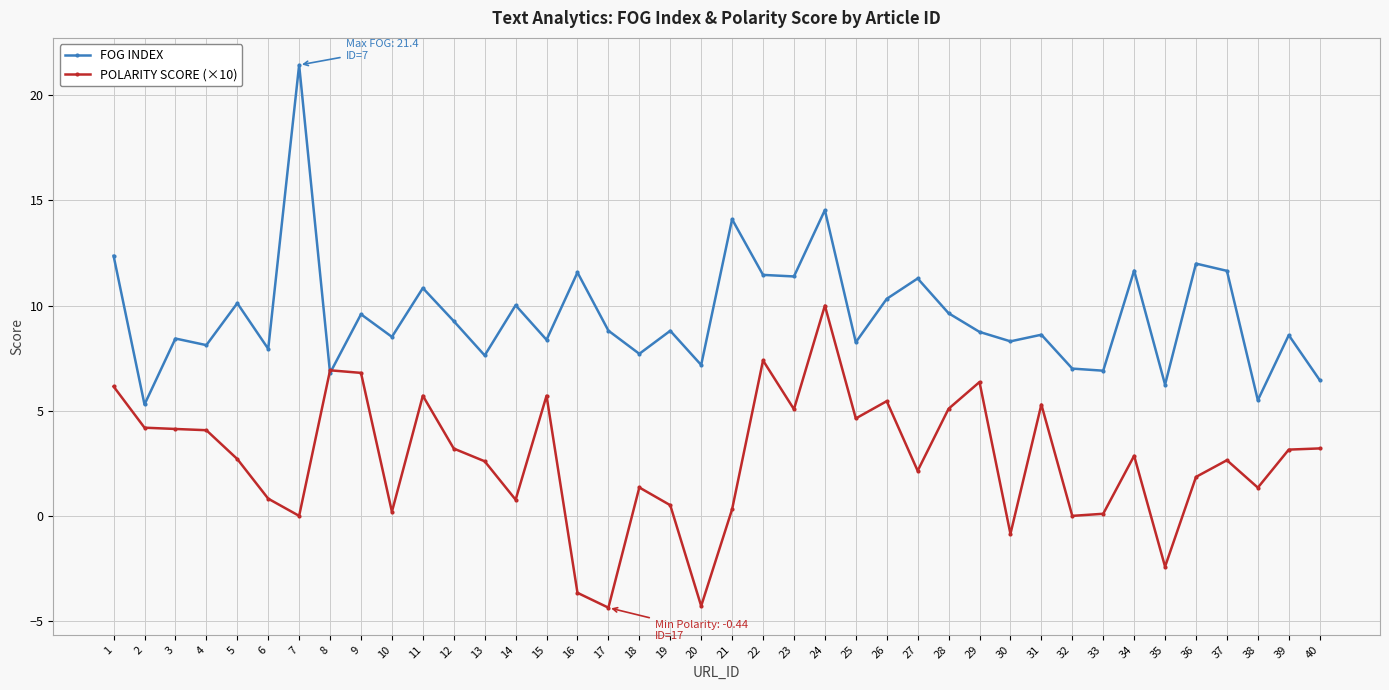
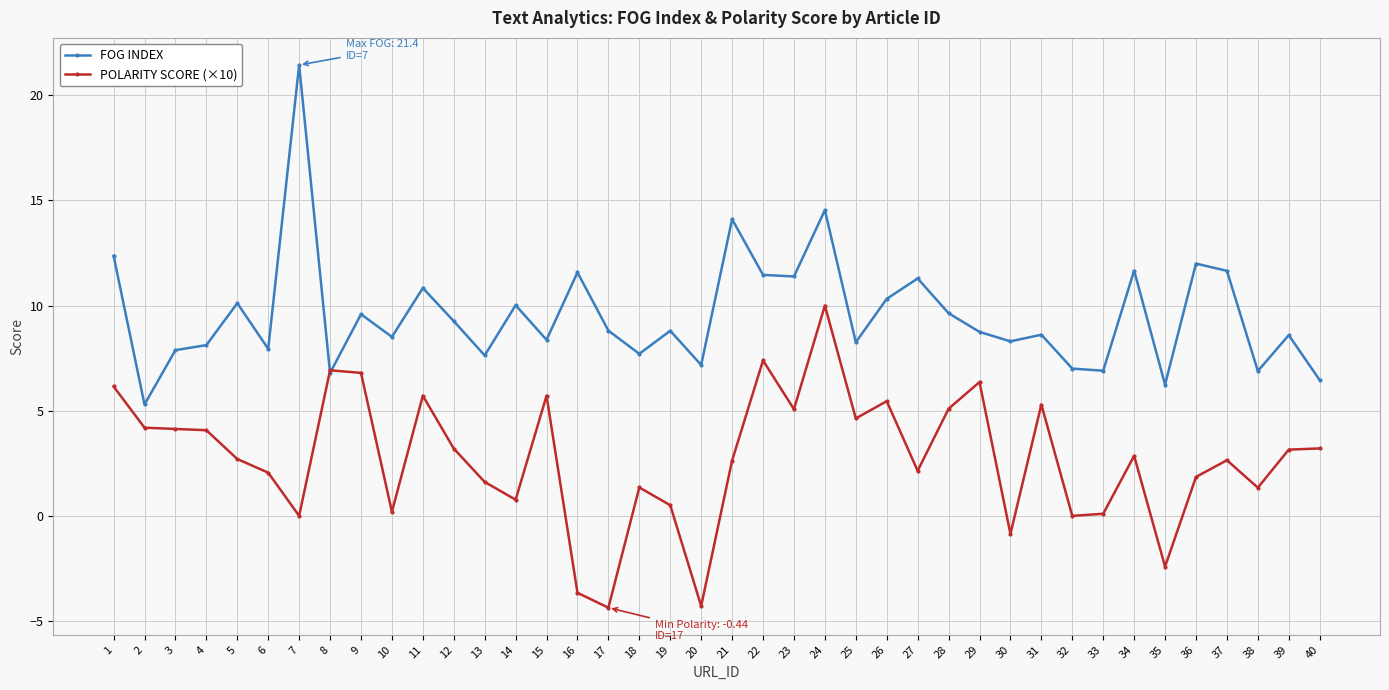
FOG INDEX, 3: 8.4 -> 7.9
POLARITY SCORE (×10), 6: 0.8 -> 2.1
POLARITY SCORE (×10), 13: 2.6 -> 1.6
POLARITY SCORE (×10), 21: 0.3 -> 2.6
FOG INDEX, 38: 5.5 -> 6.9
